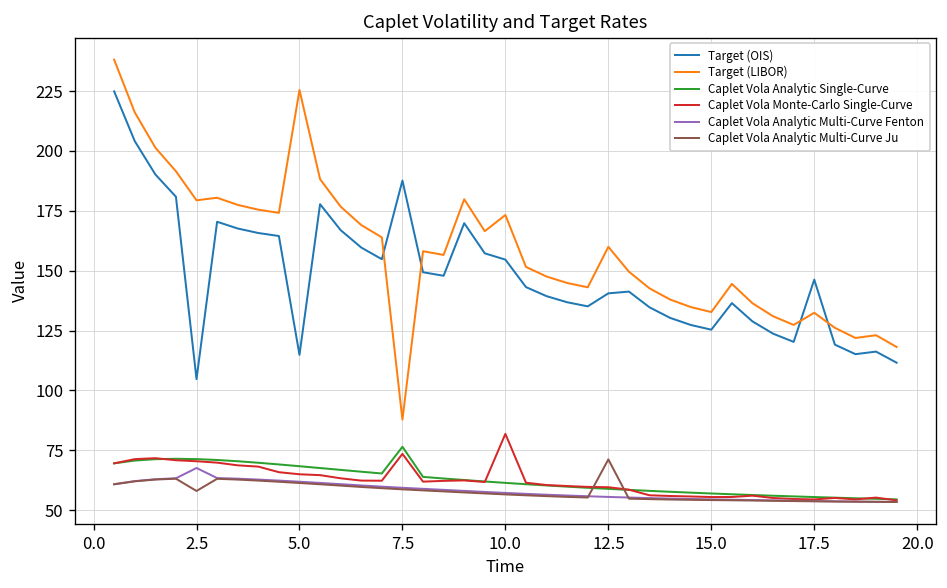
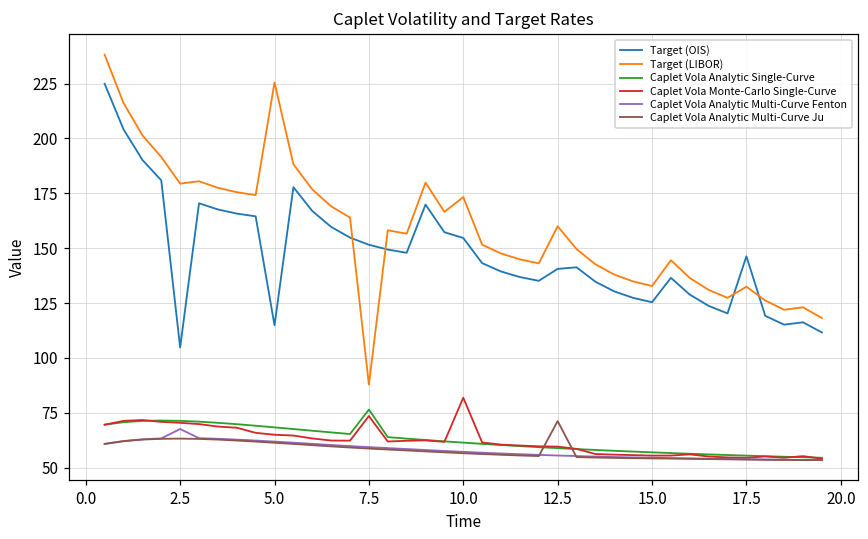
Caplet Vola Analytic Multi-Curve Ju, 2.5: 58 -> 63
Target (OIS), 7.5: 188 -> 152
